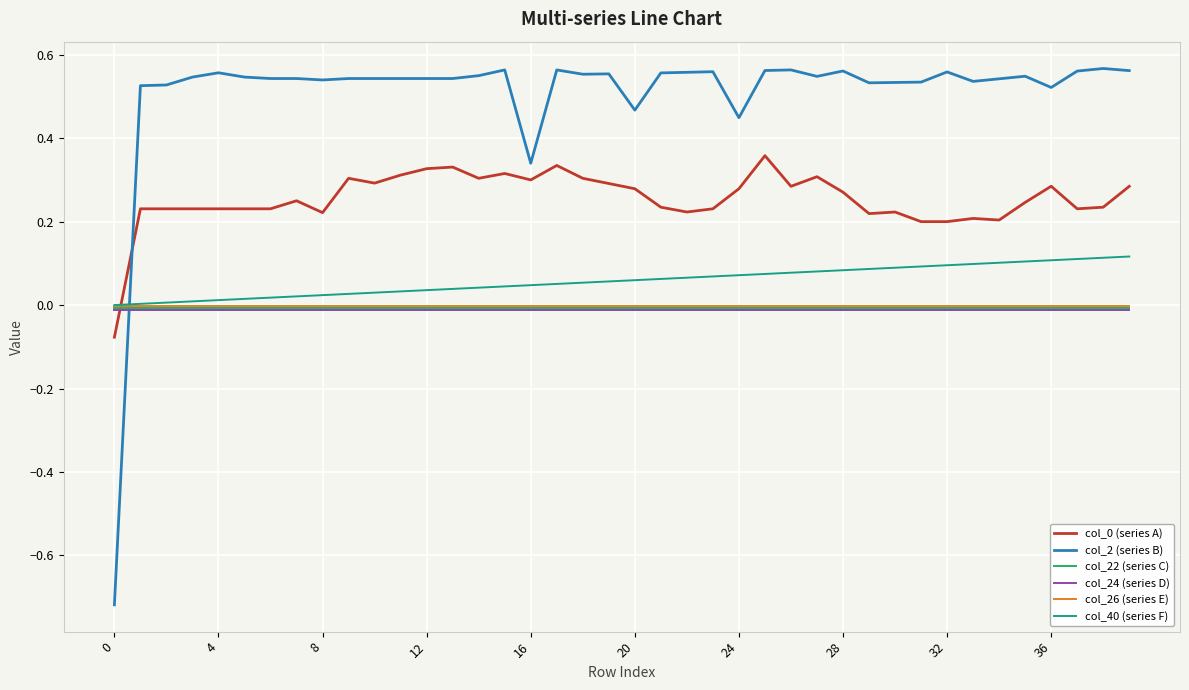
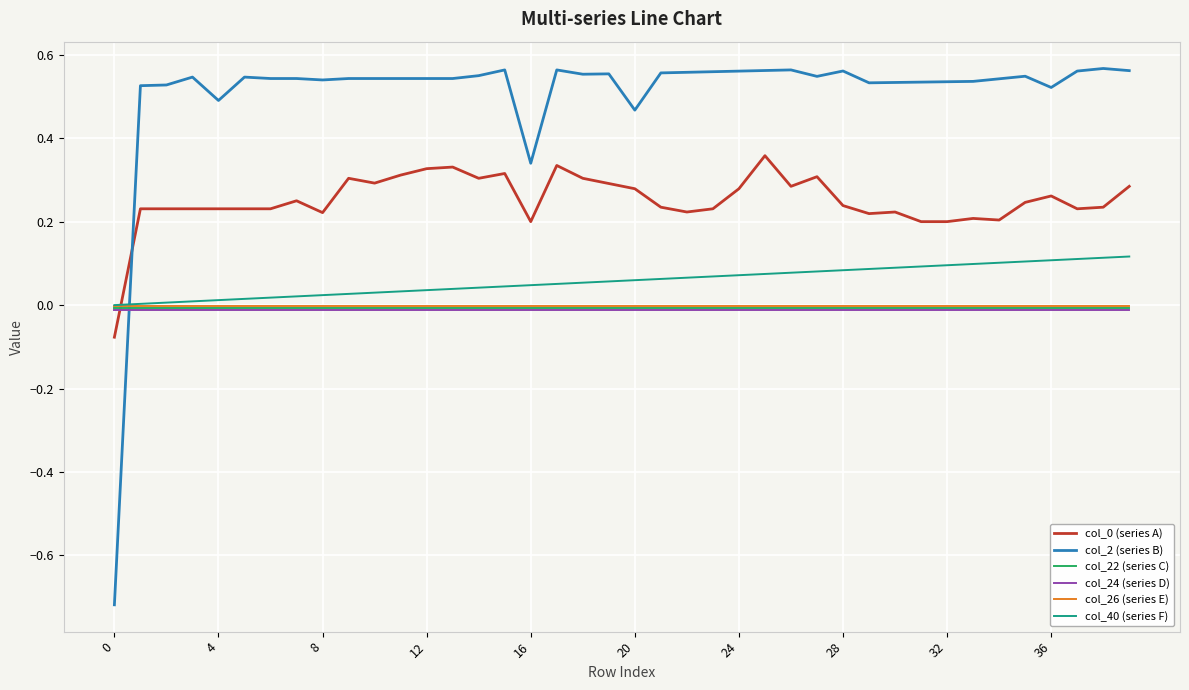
col_2 (series B), 4: 0.56 -> 0.49
col_0 (series A), 16: 0.3 -> 0.2
col_2 (series B), 24: 0.45 -> 0.56
col_0 (series A), 28: 0.27 -> 0.24
col_2 (series B), 32: 0.56 -> 0.54
col_0 (series A), 36: 0.28 -> 0.26
